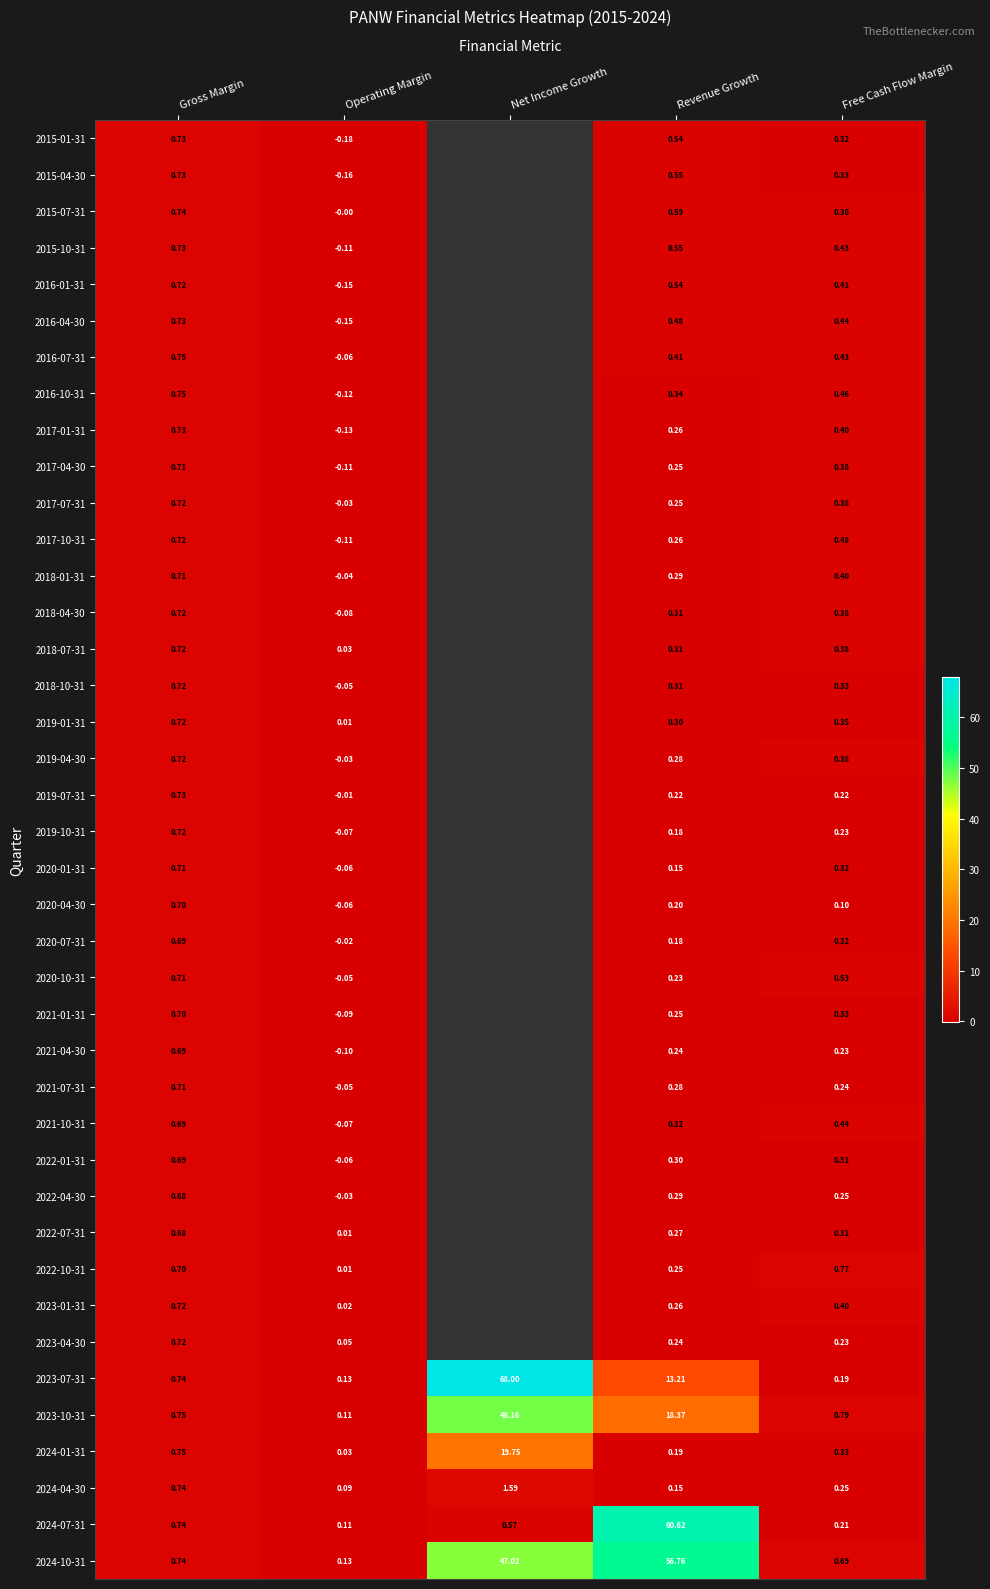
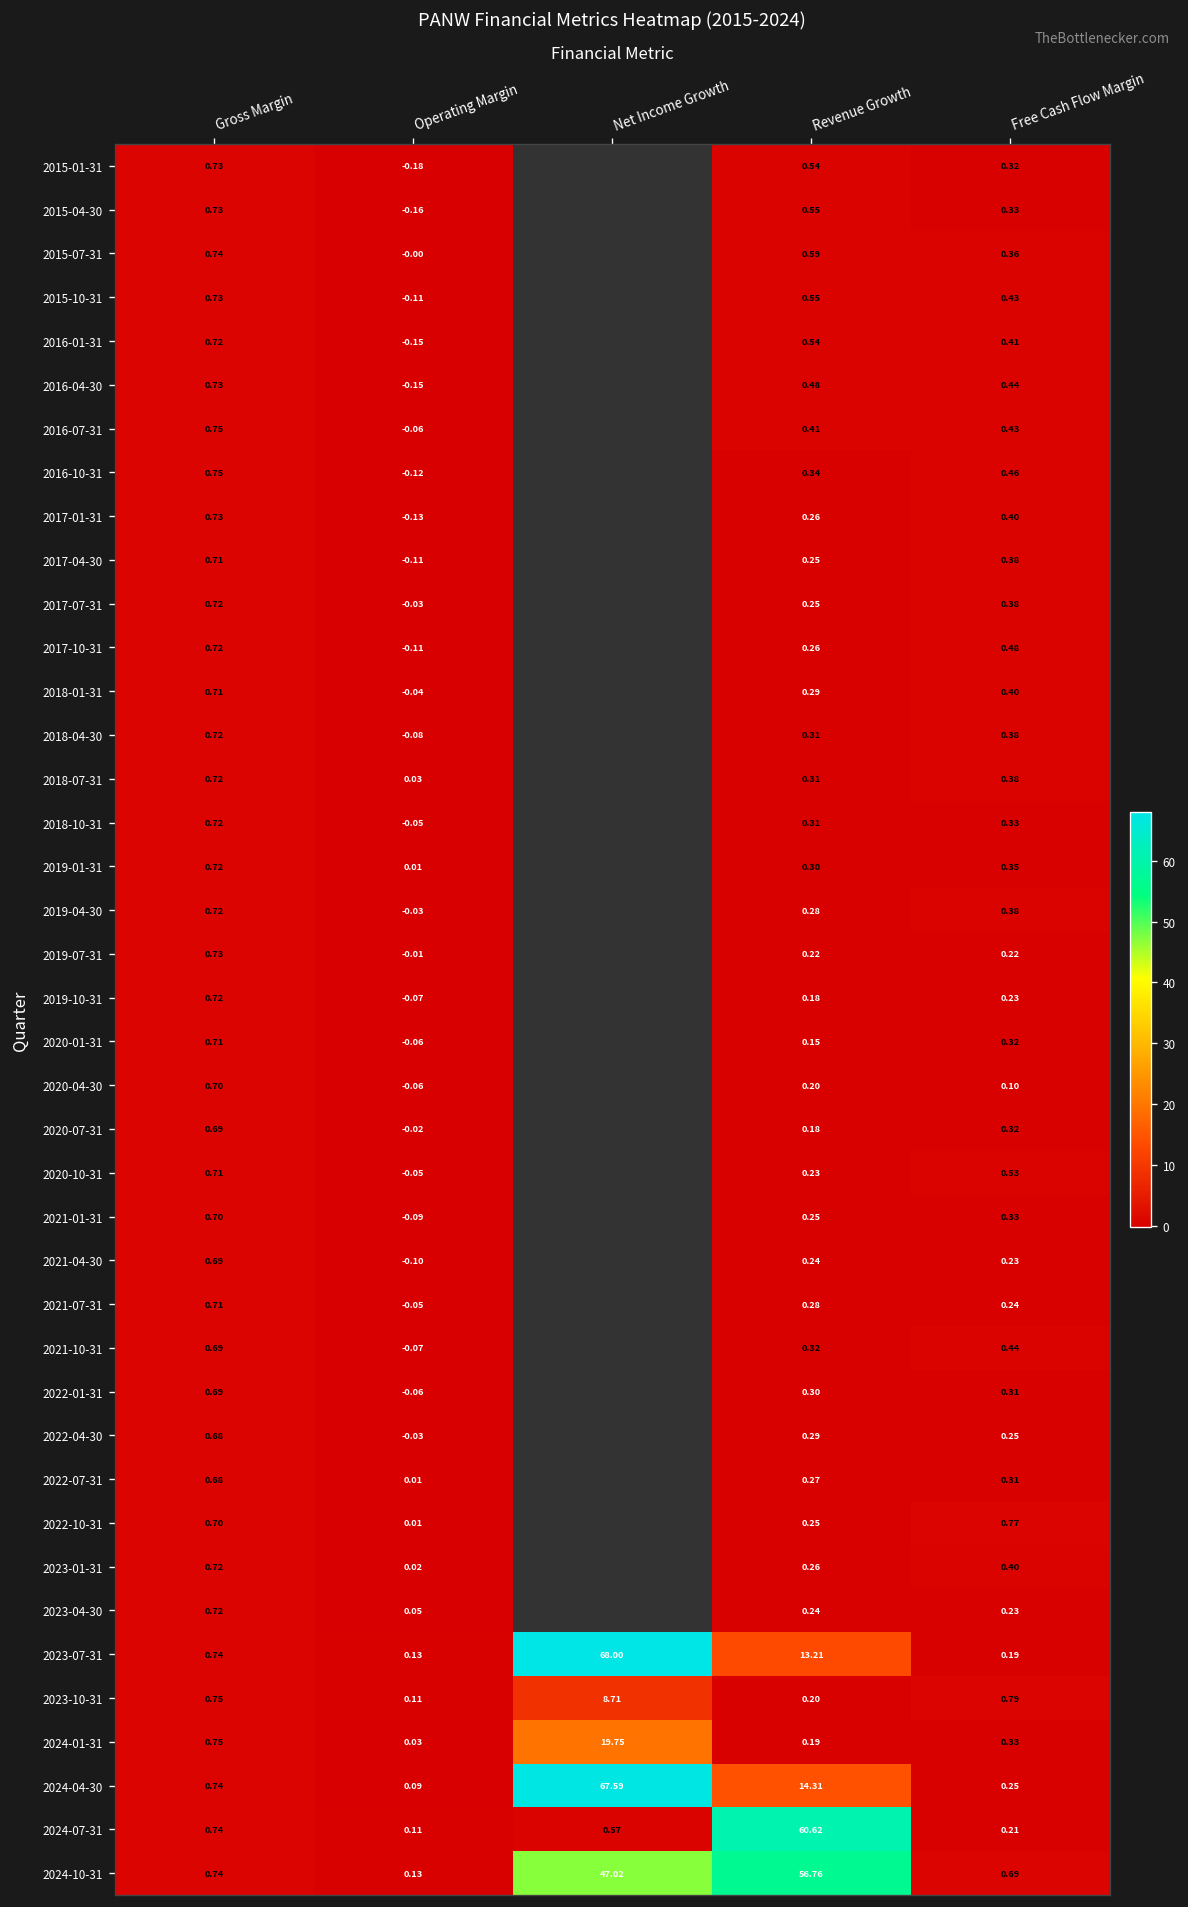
2023-10-31, Net Income Growth: 48.16 -> 8.71
2023-10-31, Revenue Growth: 18.37 -> 0.20
2024-04-30, Net Income Growth: 1.59 -> 67.59
2024-04-30, Revenue Growth: 0.15 -> 14.31
